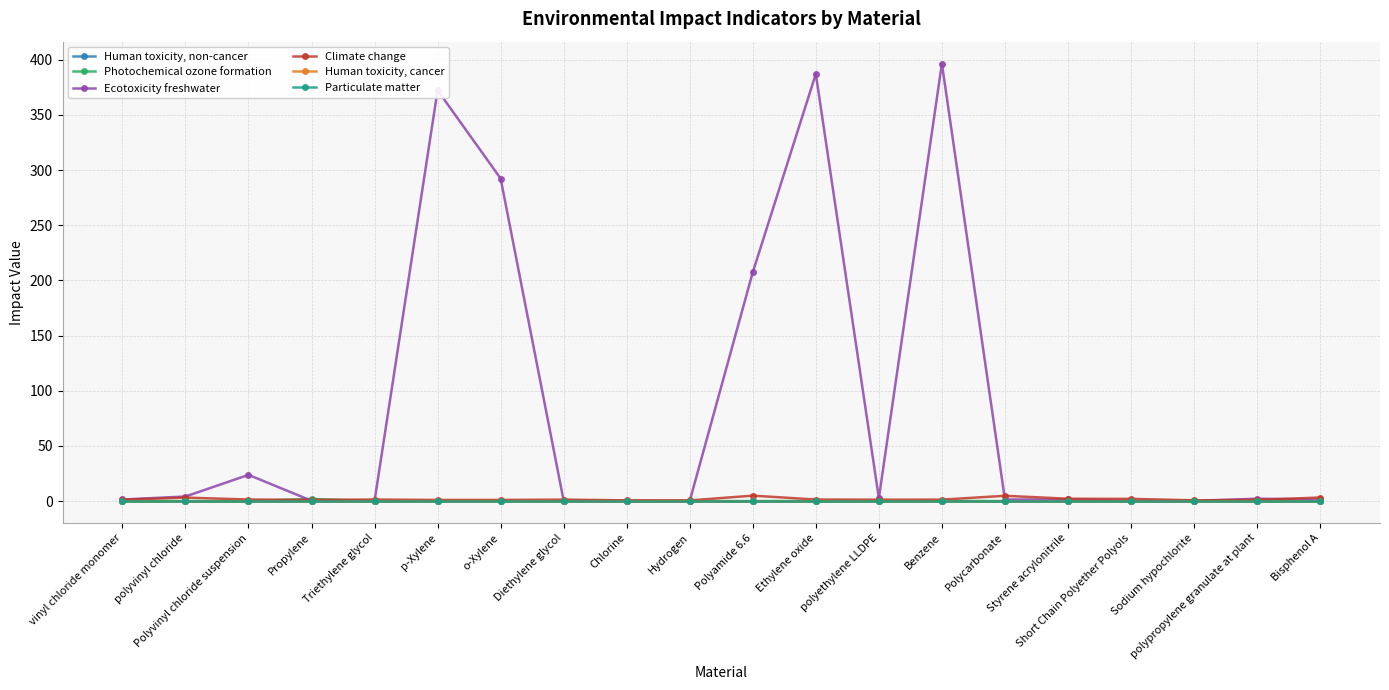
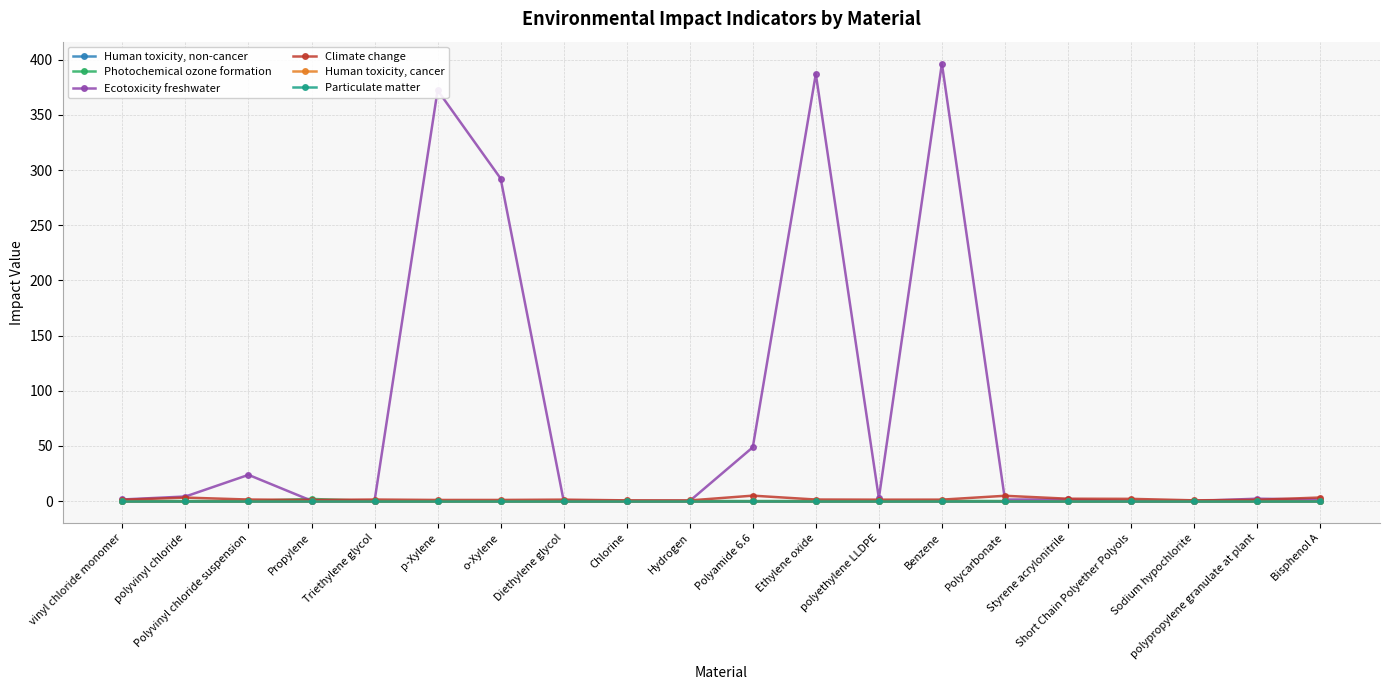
Ecotoxicity freshwater, Polyamide 6.6: 207 -> 49
